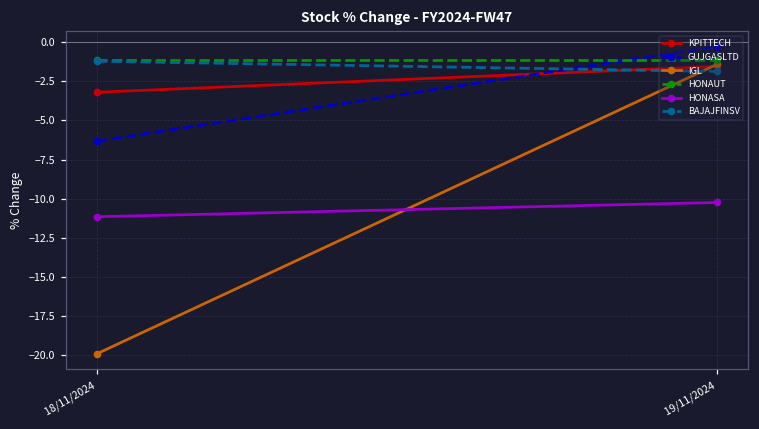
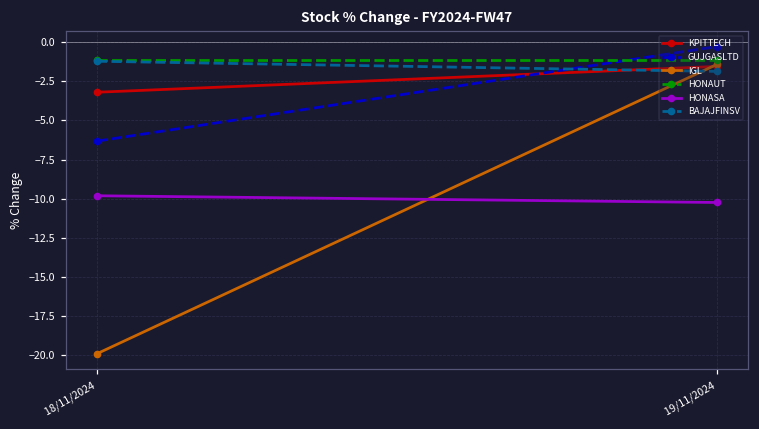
HONASA, 18/11/2024: -11.2 -> -9.8
